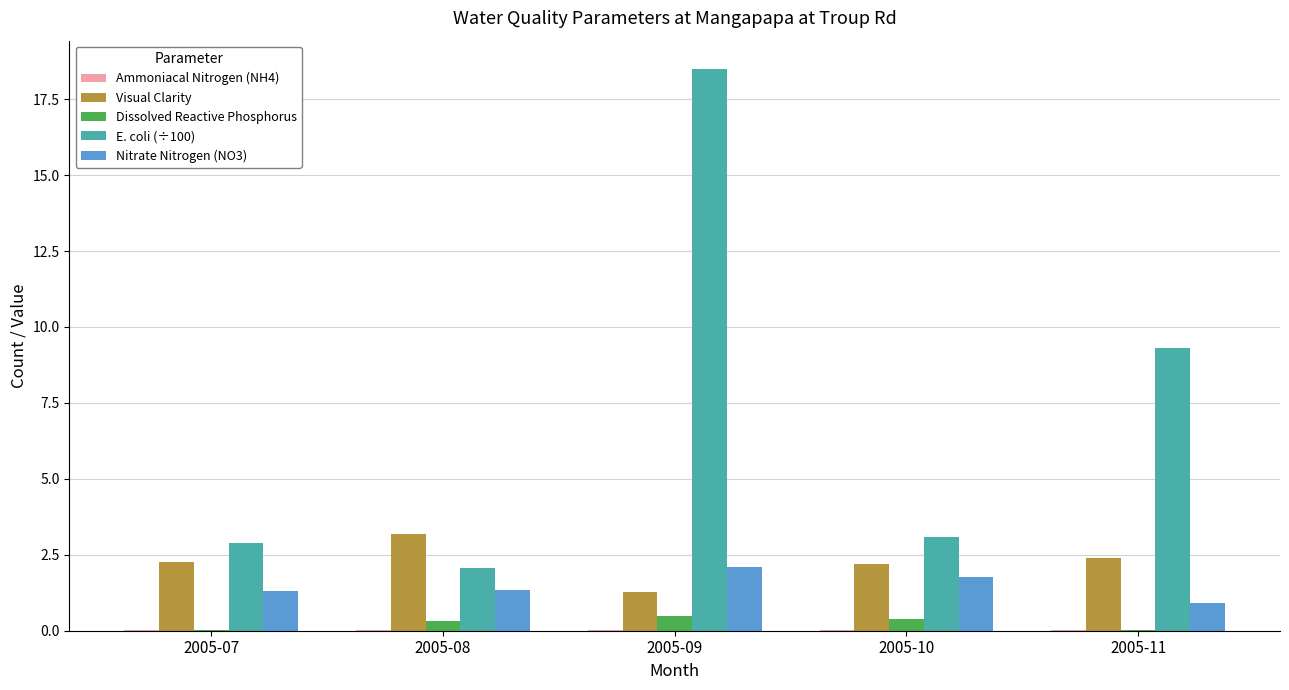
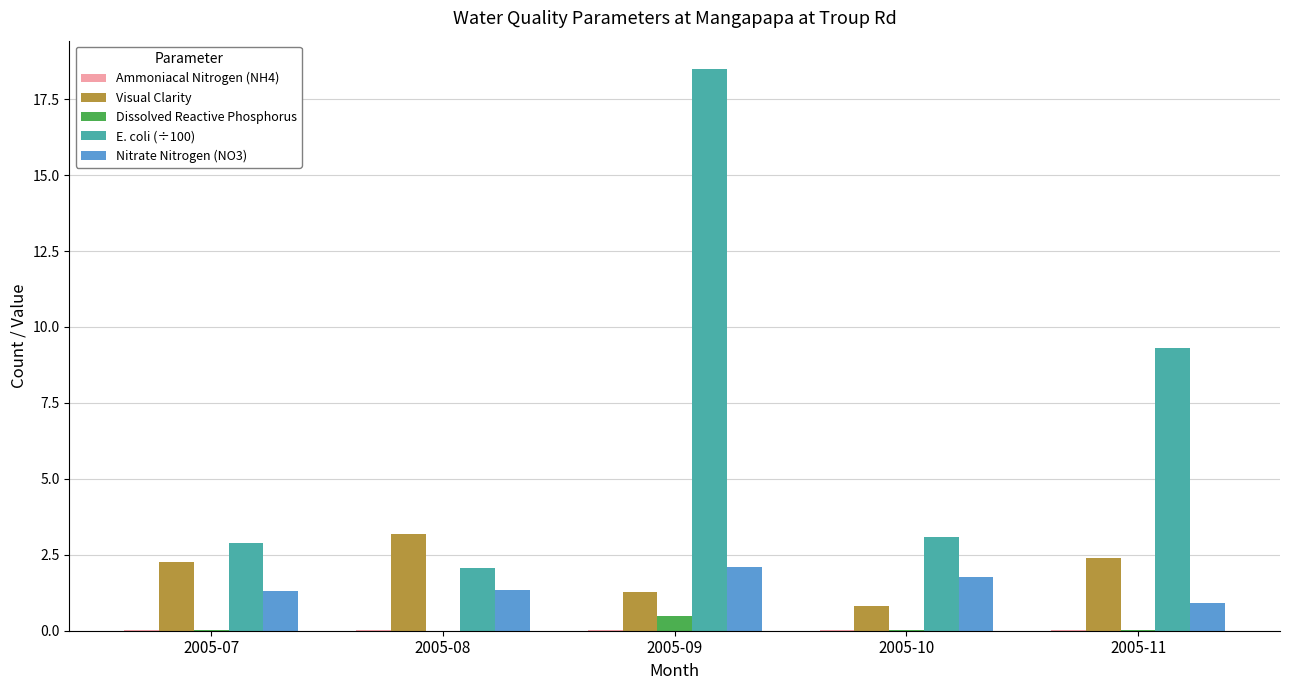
Dissolved Reactive Phosphorus, 2005-08: 0.3 -> 0.0
Visual Clarity, 2005-10: 2.2 -> 0.8
Dissolved Reactive Phosphorus, 2005-10: 0.4 -> 0.0
